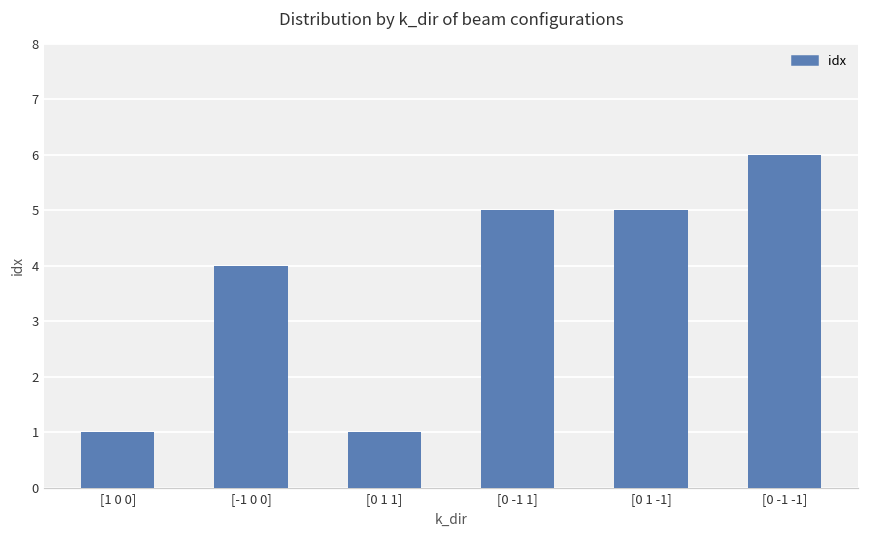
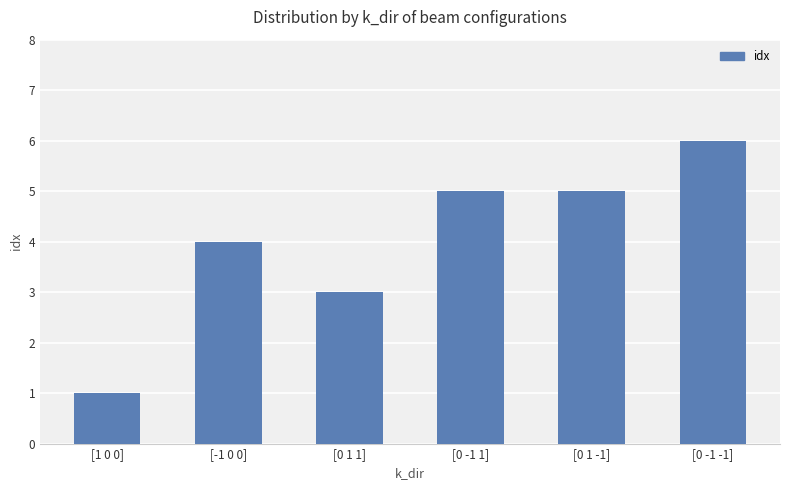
[0 1 1]: 1 -> 3
